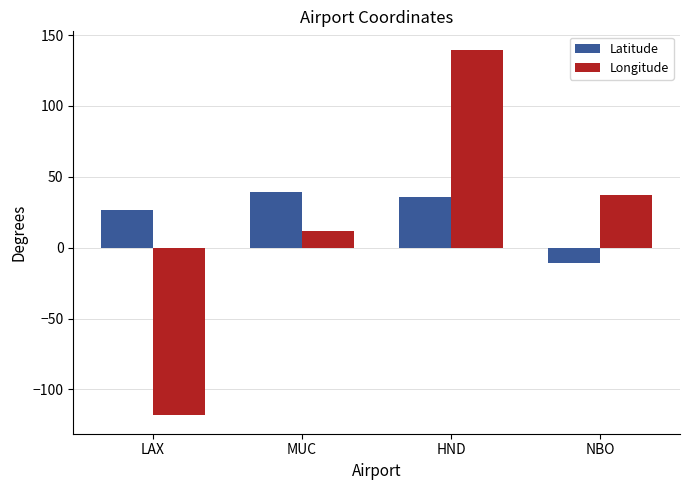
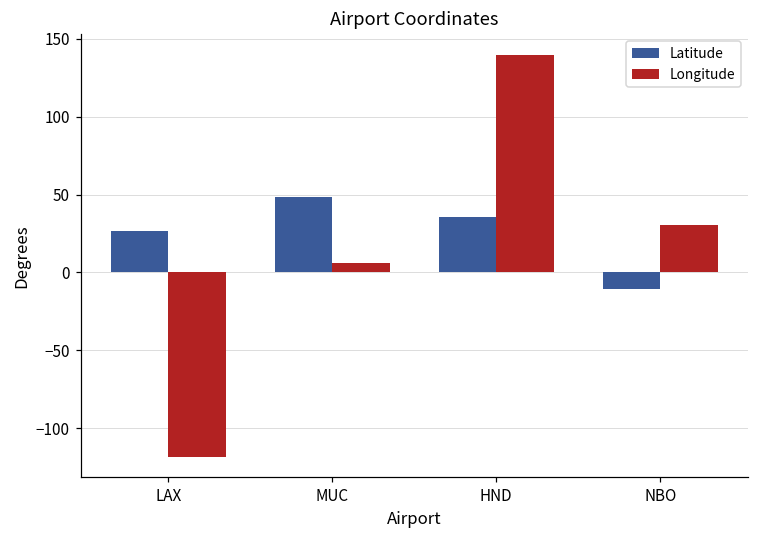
Latitude, MUC: 39 -> 48
Longitude, MUC: 12 -> 6
Longitude, NBO: 37 -> 30
